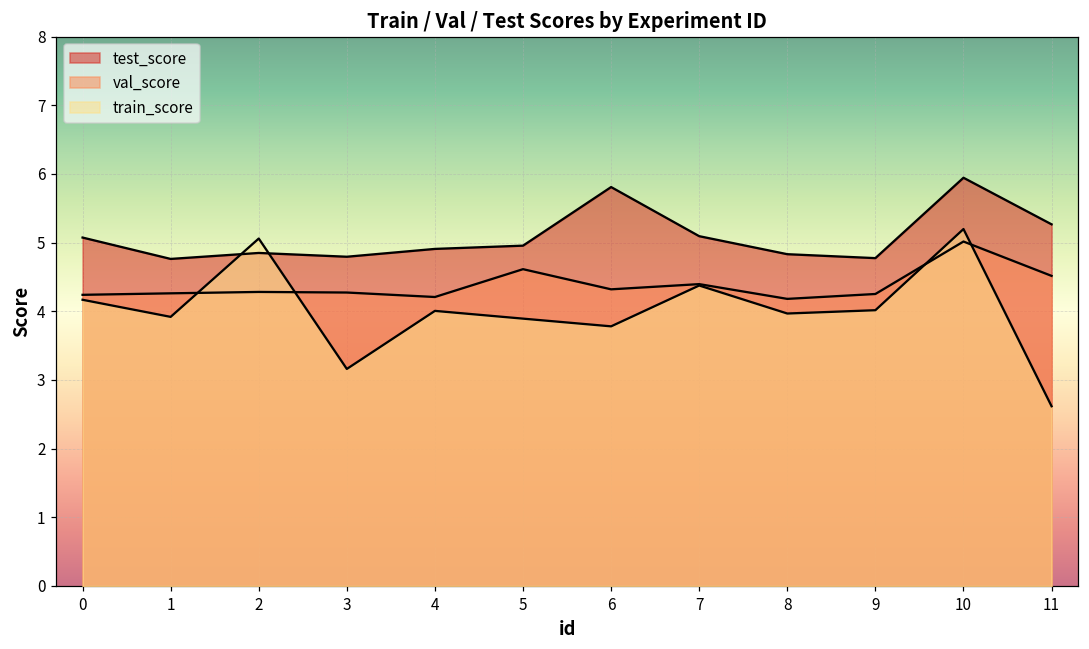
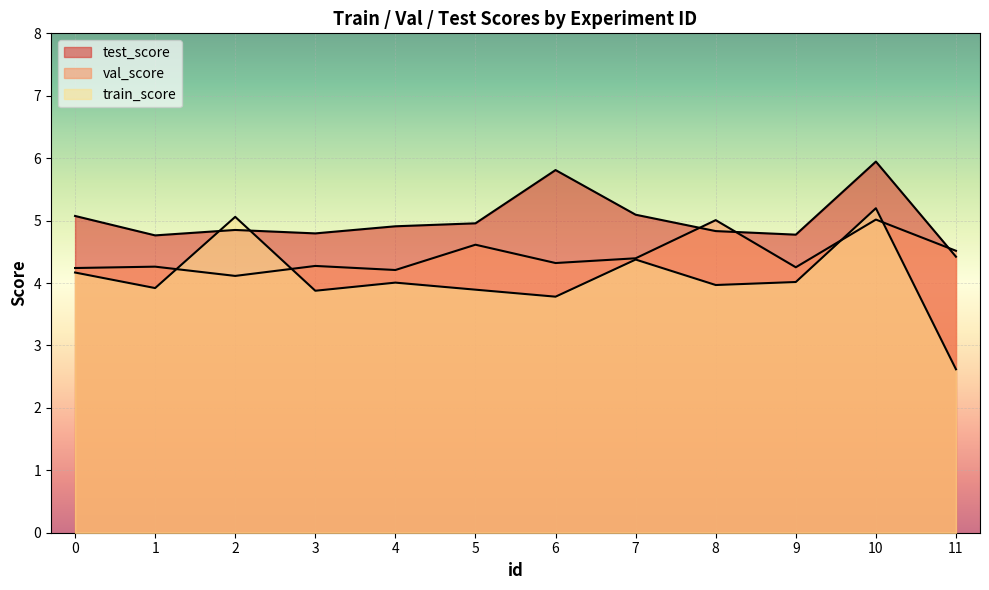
val_score, 2: 4.3 -> 4.1
train_score, 3: 3.2 -> 3.9
val_score, 8: 4.2 -> 5.0
test_score, 11: 5.3 -> 4.4
